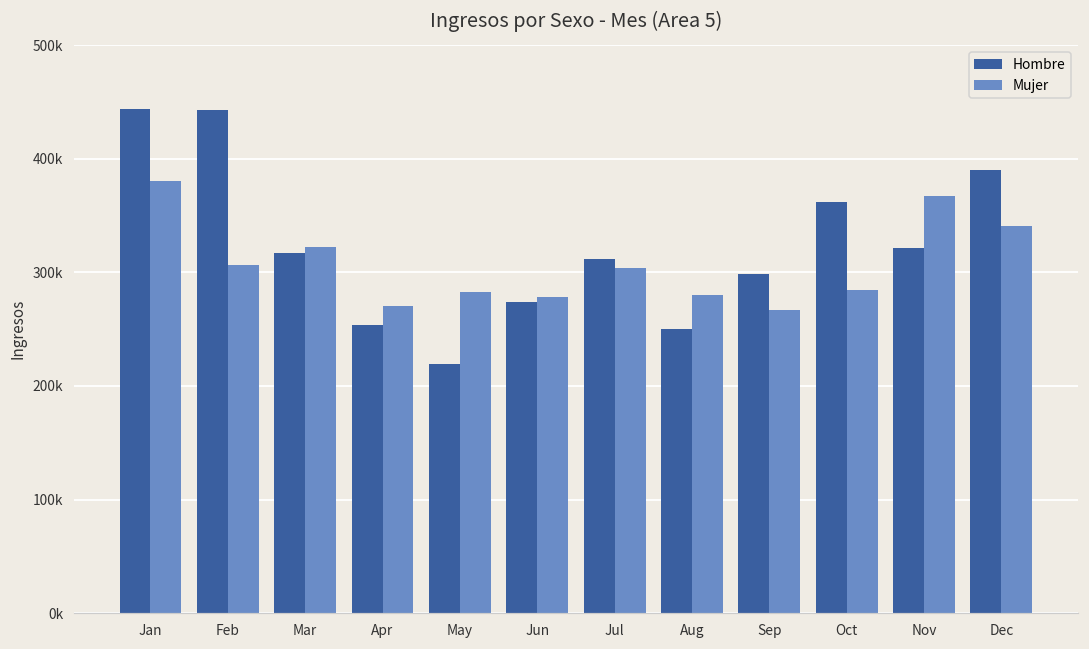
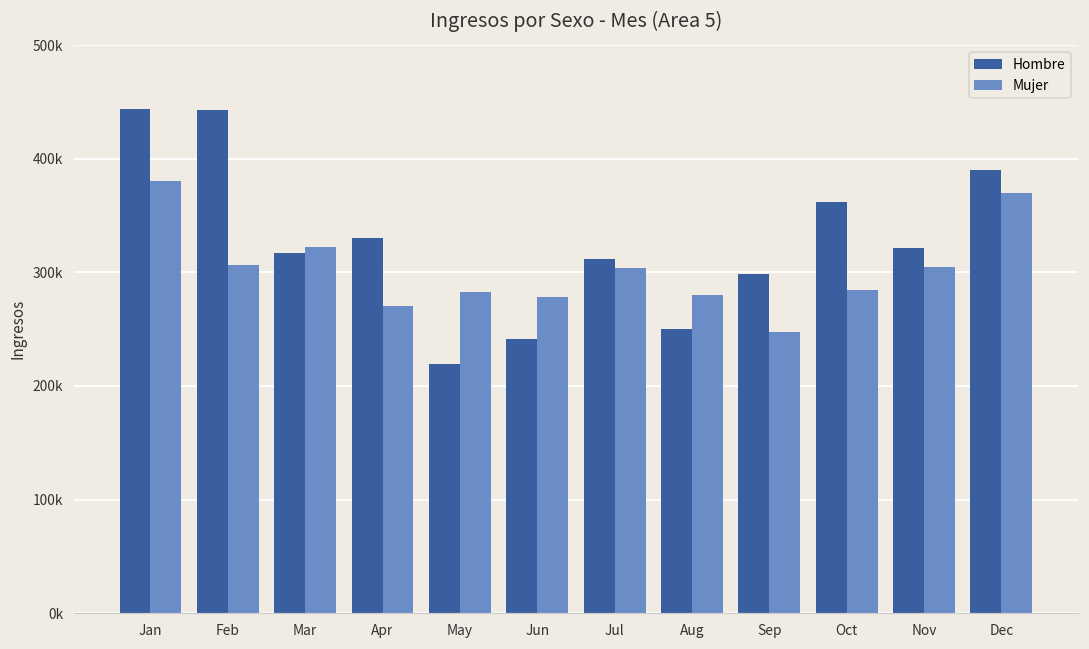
Hombre, Apr: 254000 -> 330000
Hombre, Jun: 274000 -> 241000
Mujer, Sep: 267000 -> 248000
Mujer, Nov: 367000 -> 305000
Mujer, Dec: 341000 -> 370000
